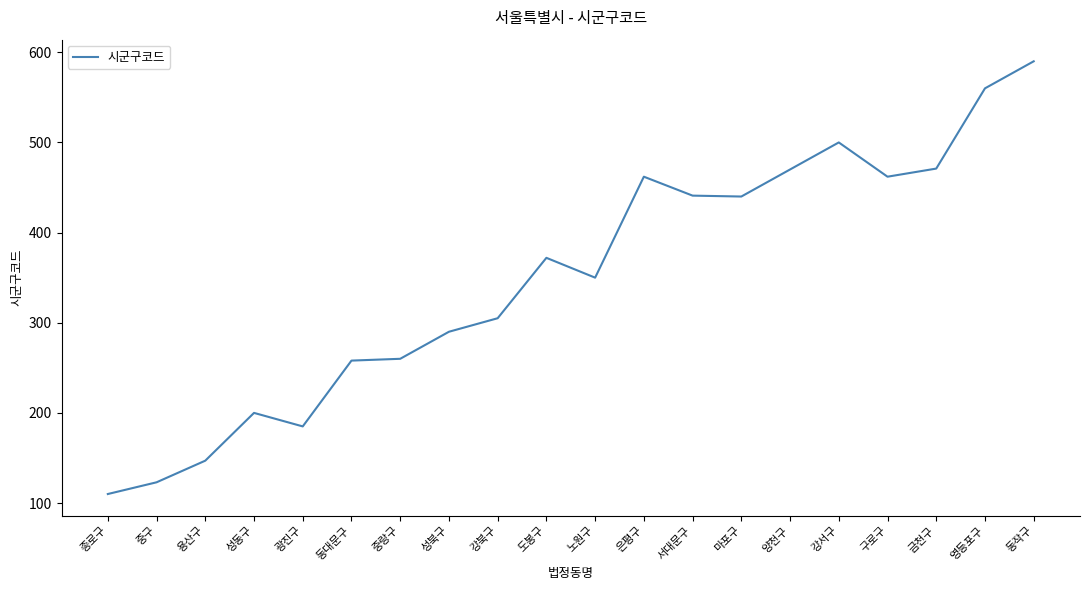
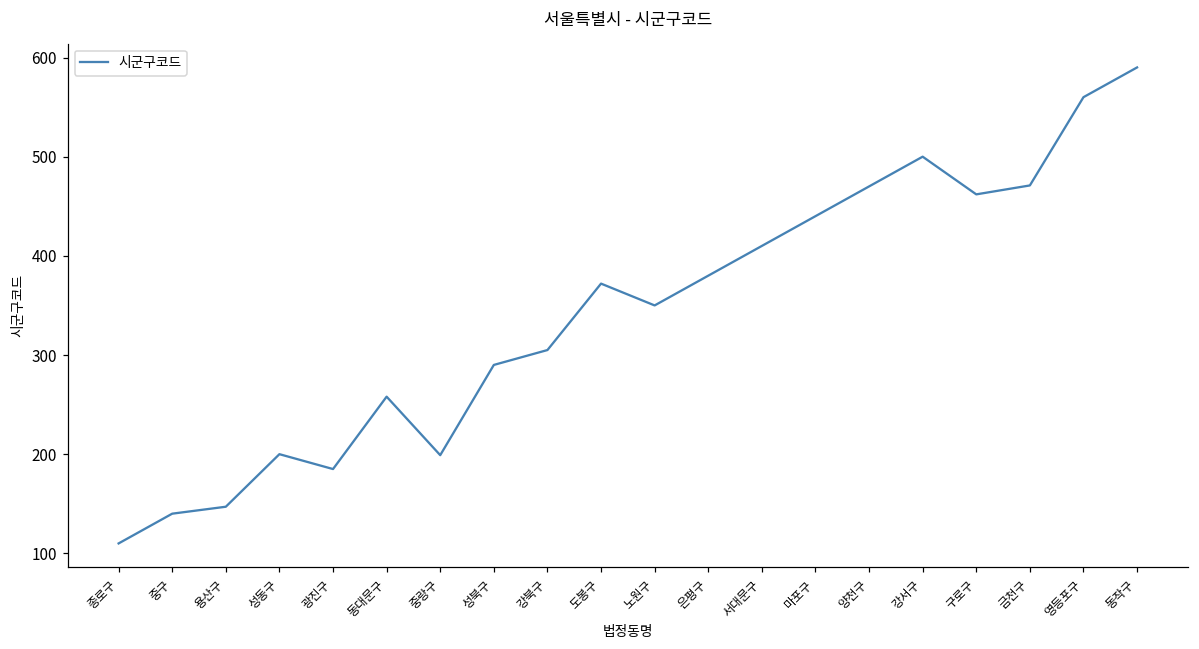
중구: 120 -> 140
중랑구: 260 -> 200
은평구: 460 -> 380
서대문구: 440 -> 410
